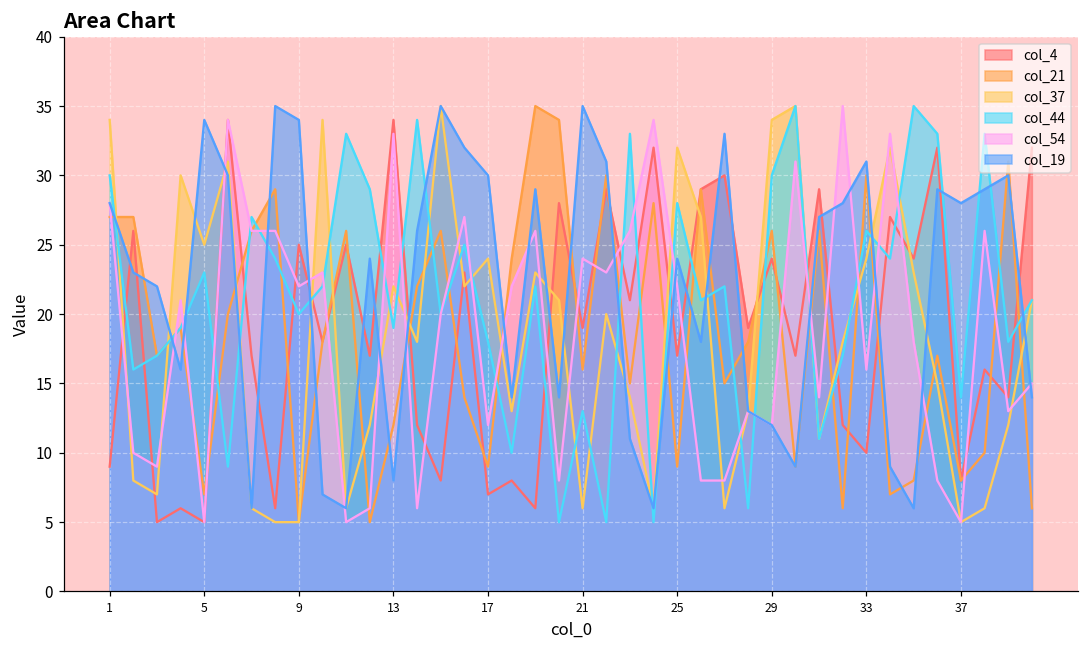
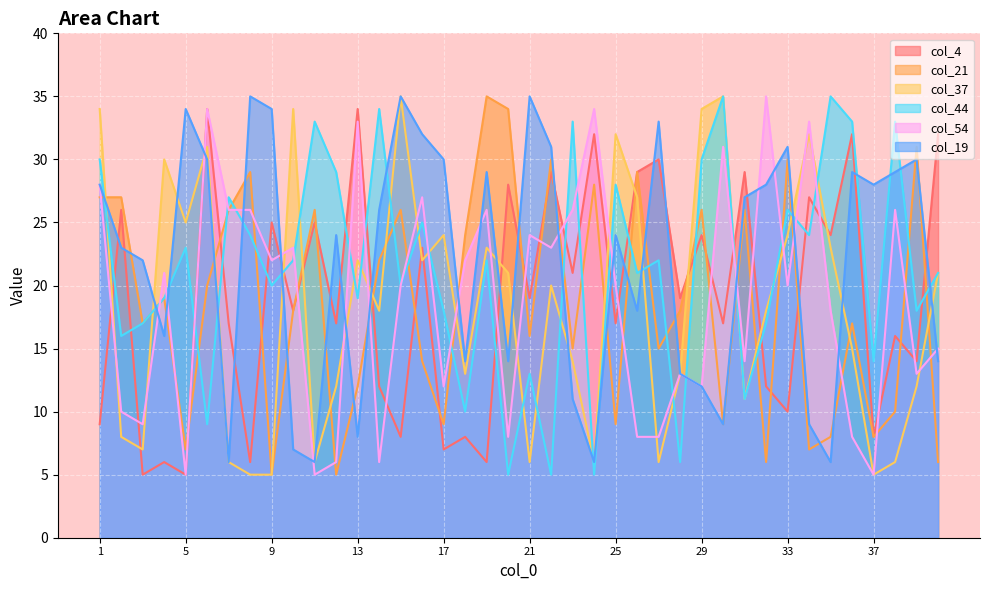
col_54, 25: 22 -> 20
col_54, 33: 16 -> 20
